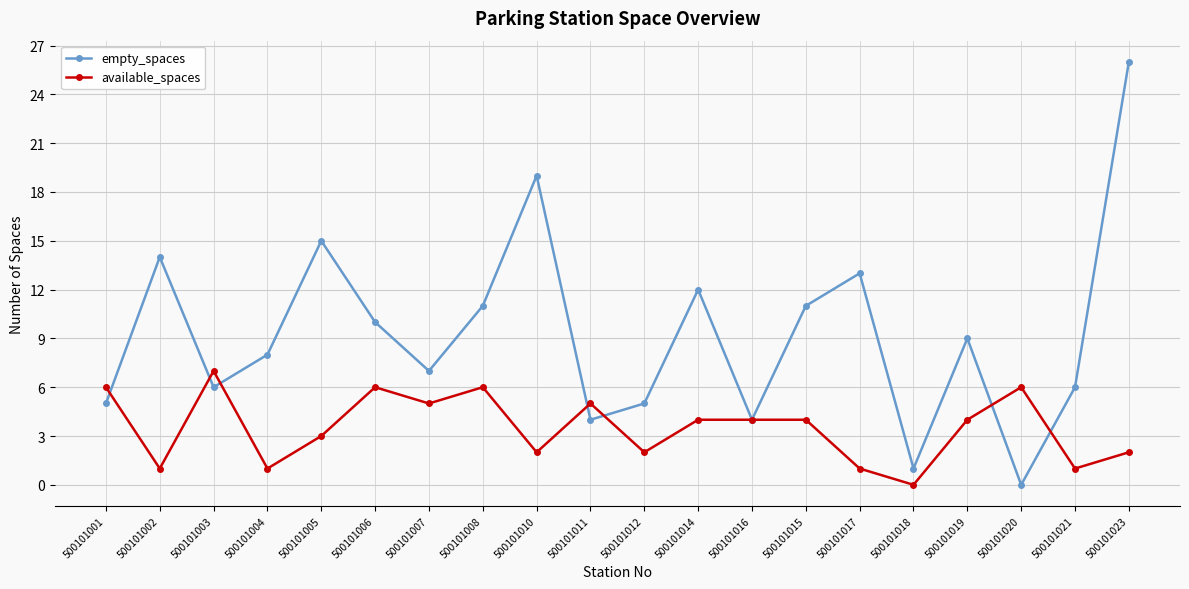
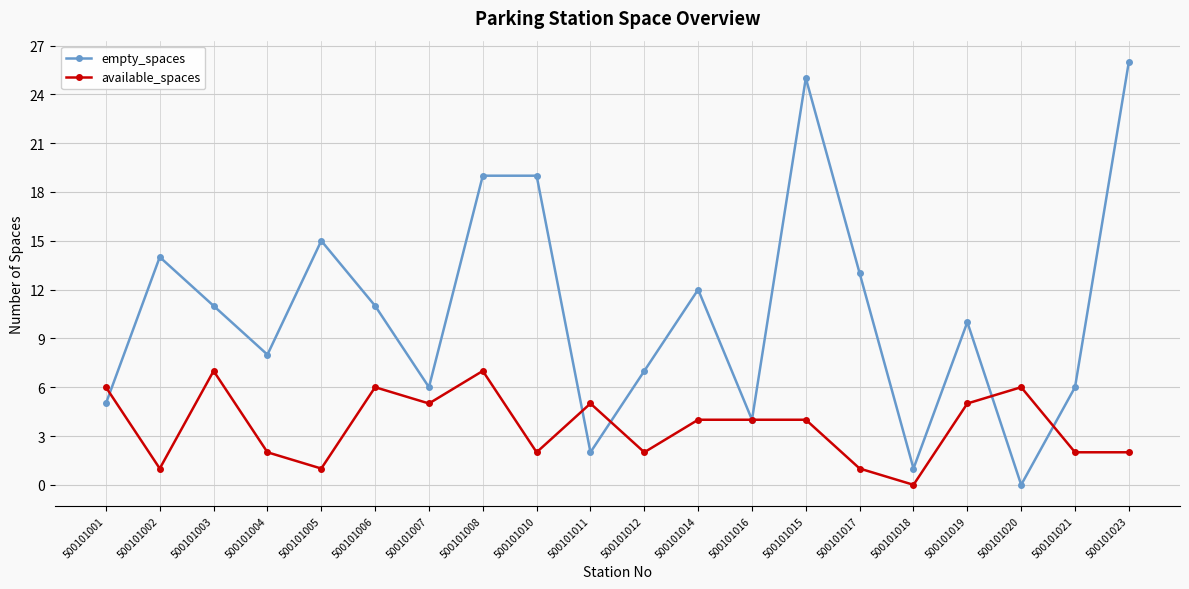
empty_spaces, 500101003: 6 -> 11
available_spaces, 500101004: 1 -> 2
available_spaces, 500101005: 3 -> 1
empty_spaces, 500101006: 10 -> 11
empty_spaces, 500101007: 7 -> 6
empty_spaces, 500101008: 11 -> 19
available_spaces, 500101008: 6 -> 7
empty_spaces, 500101011: 4 -> 2
empty_spaces, 500101012: 5 -> 7
empty_spaces, 500101015: 11 -> 25
empty_spaces, 500101019: 9 -> 10
available_spaces, 500101019: 4 -> 5
available_spaces, 500101021: 1 -> 2
